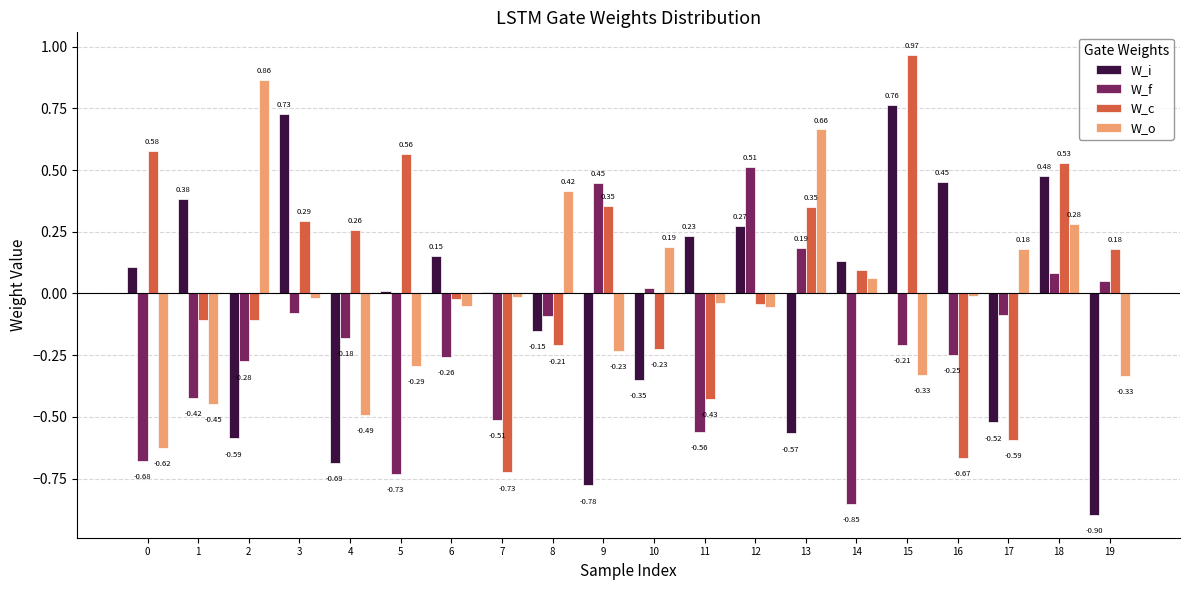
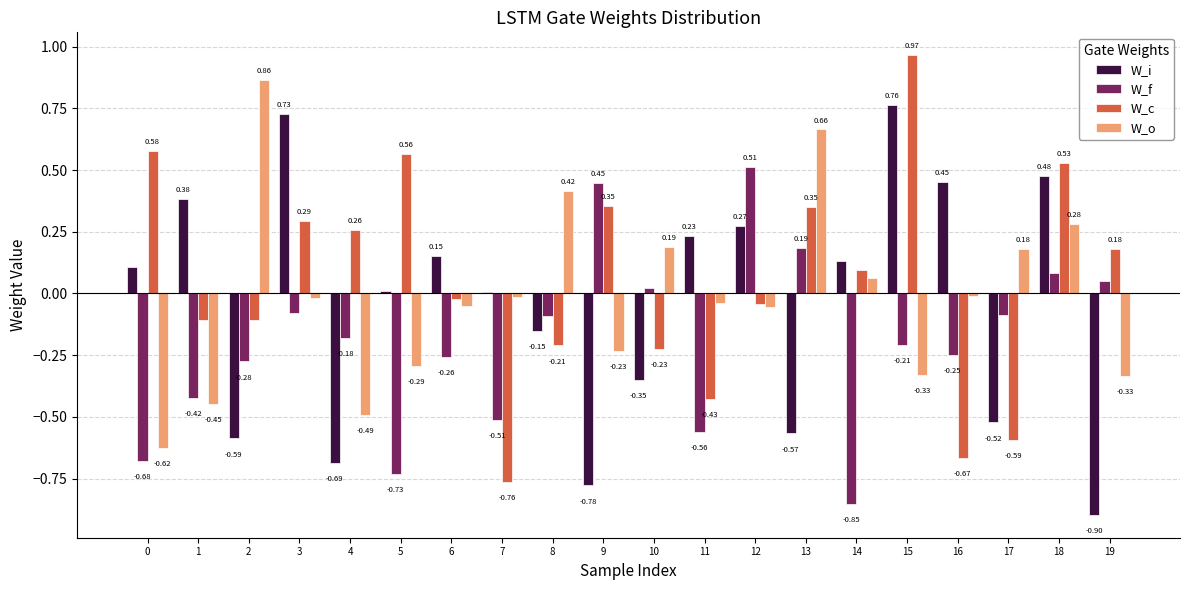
W_c, 7: -0.73 -> -0.76
